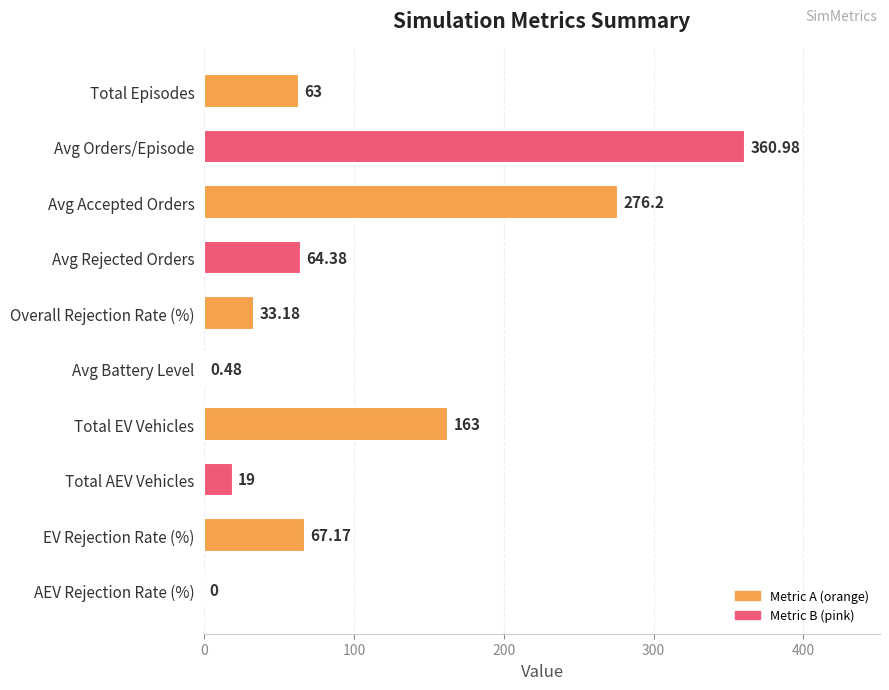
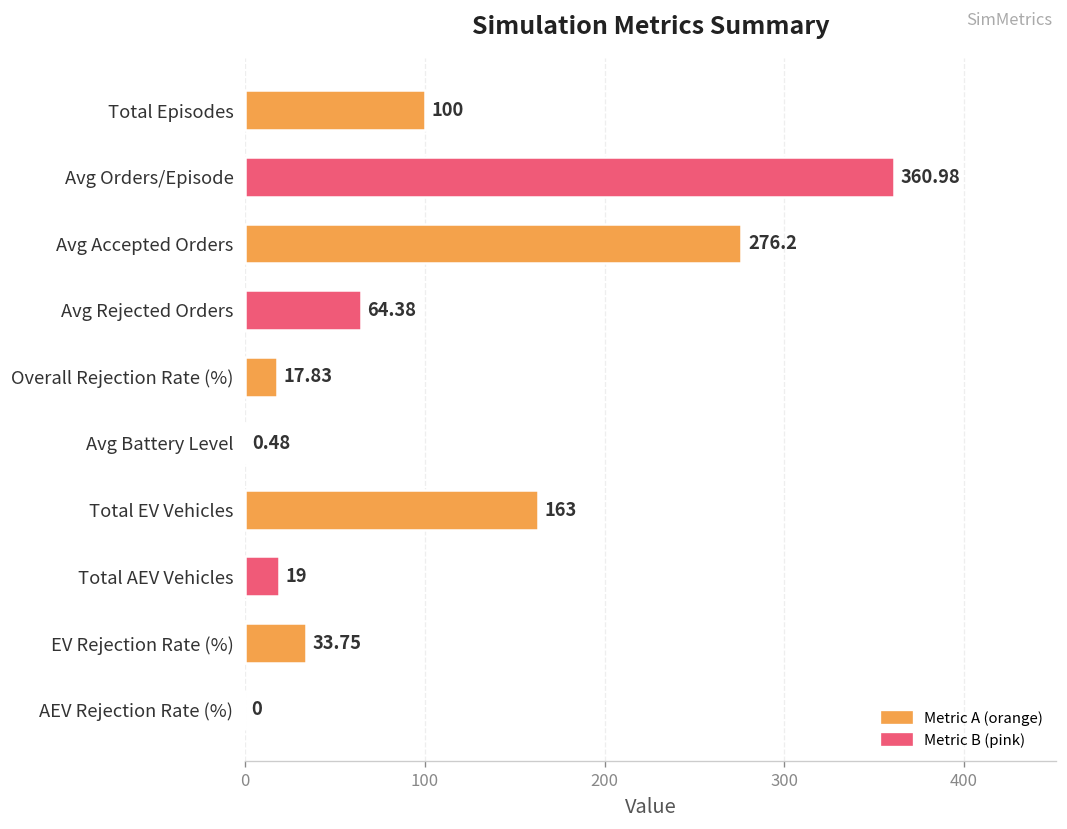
Total Episodes: 63 -> 100
Overall Rejection Rate (%): 33.18 -> 17.83
EV Rejection Rate (%): 67.17 -> 33.75
